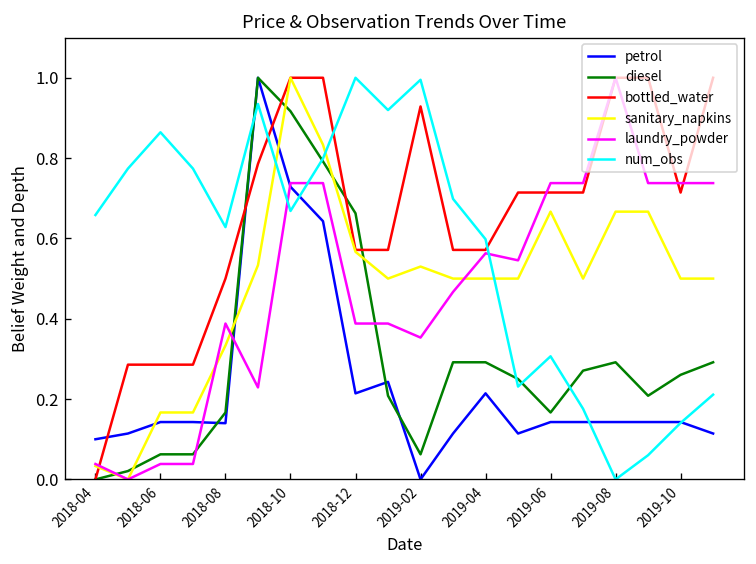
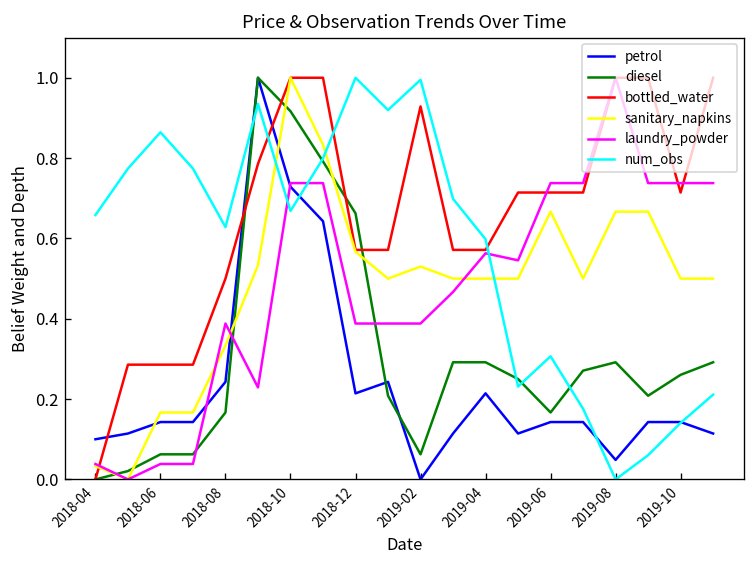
petrol, 2018-08: 0.14 -> 0.24
laundry_powder, 2019-02: 0.35 -> 0.39
petrol, 2019-08: 0.14 -> 0.05
